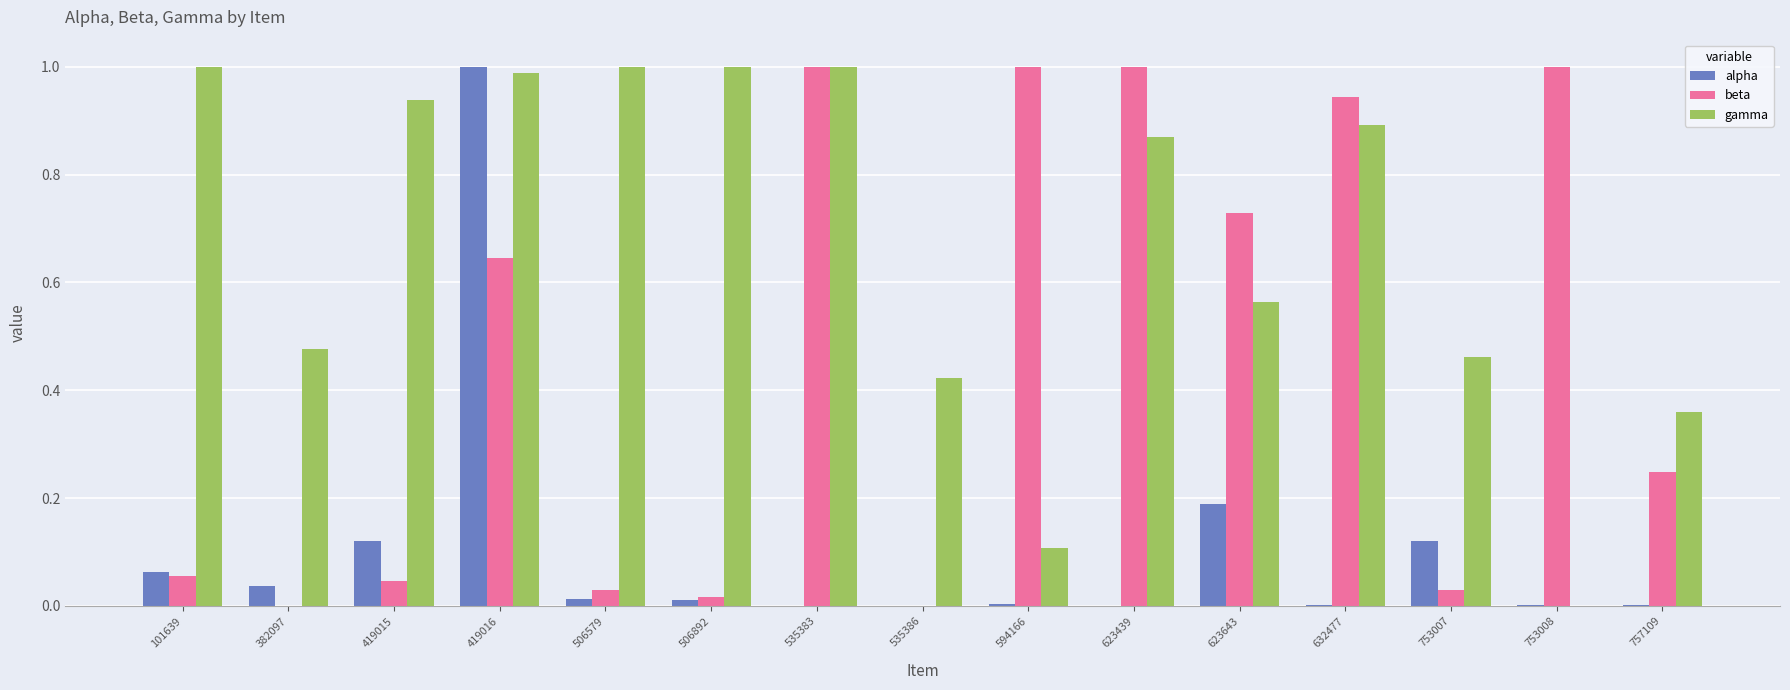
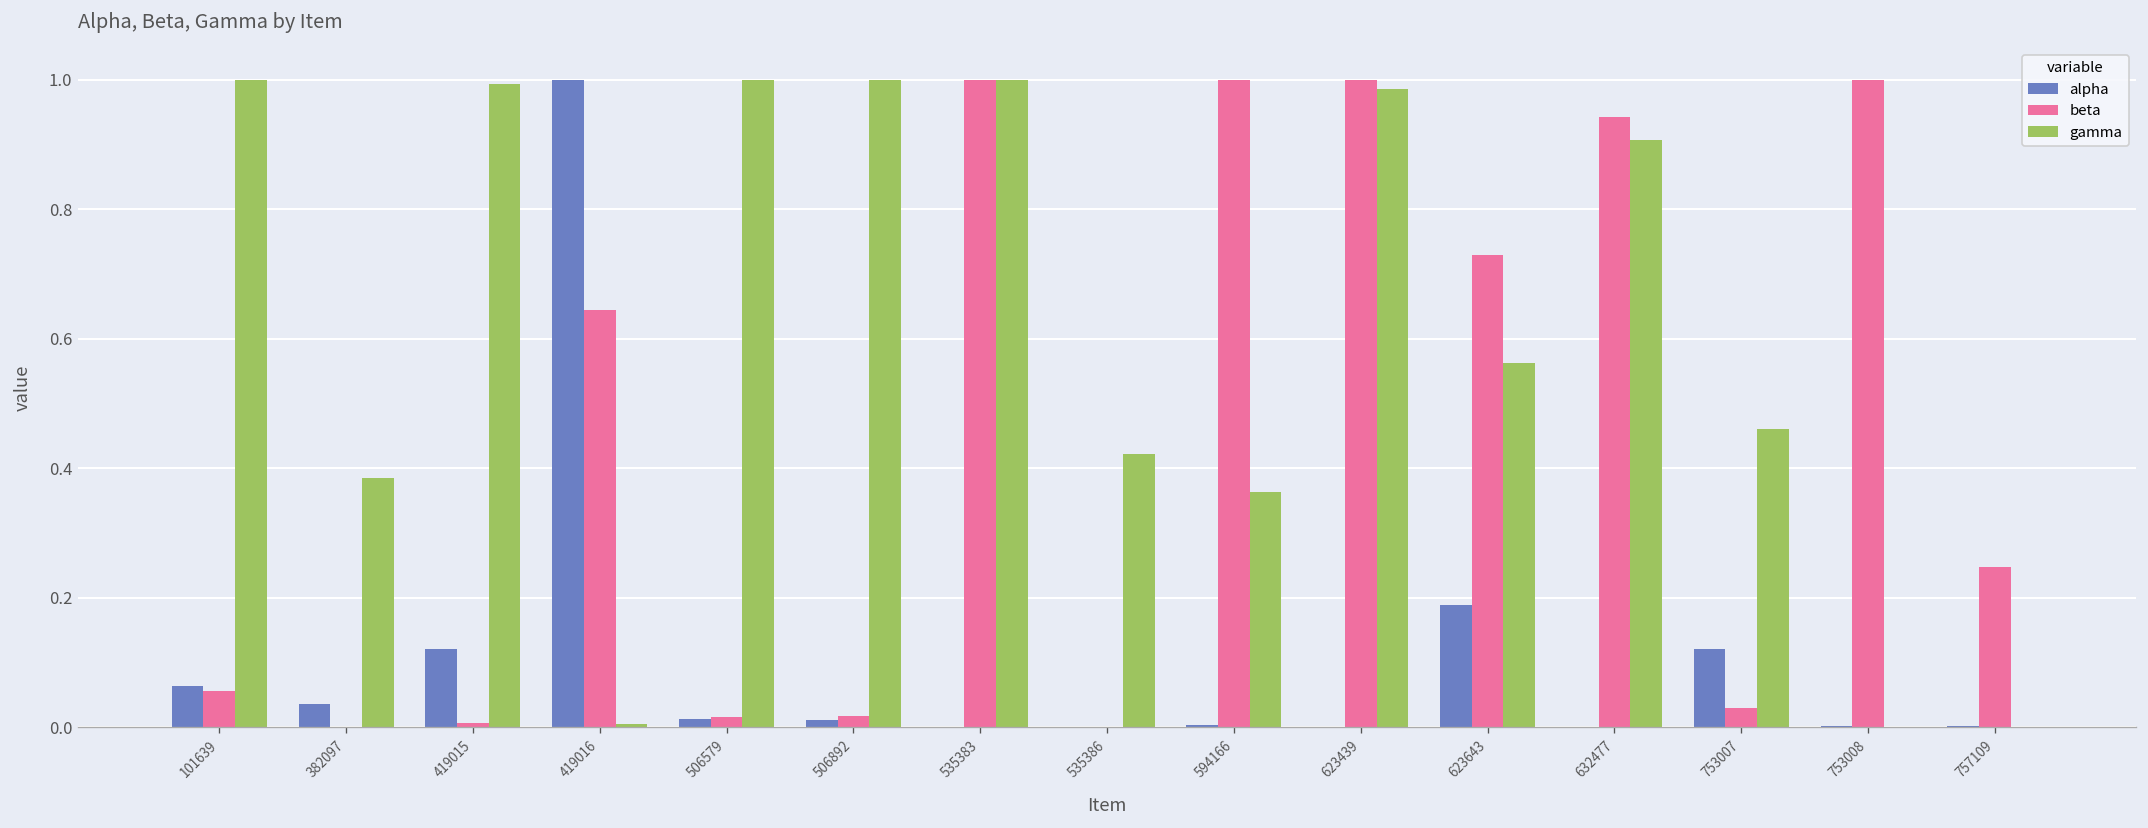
gamma, 382097: 0.48 -> 0.39
beta, 419015: 0.05 -> 0.01
gamma, 419015: 0.94 -> 0.99
gamma, 419016: 0.99 -> 0.01
beta, 506579: 0.03 -> 0.02
gamma, 594166: 0.11 -> 0.36
gamma, 623439: 0.87 -> 0.99
gamma, 632477: 0.89 -> 0.91
gamma, 757109: 0.36 -> 0.00
